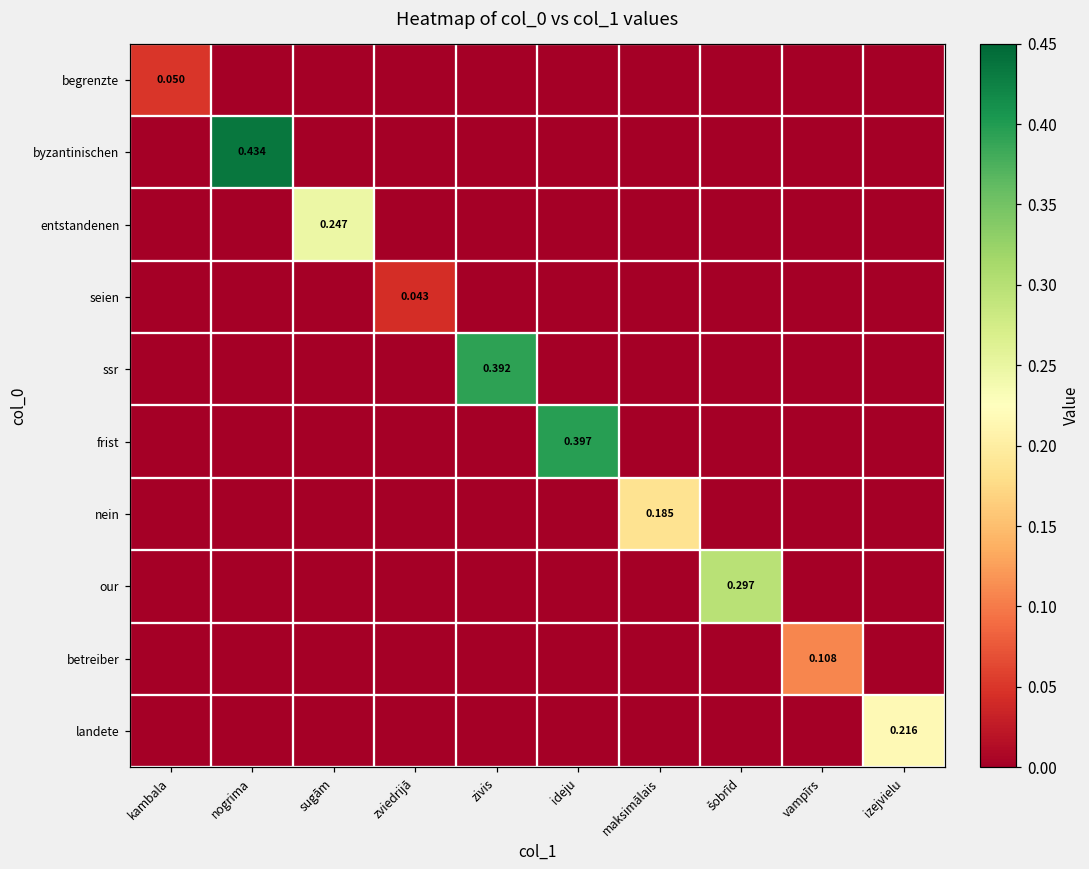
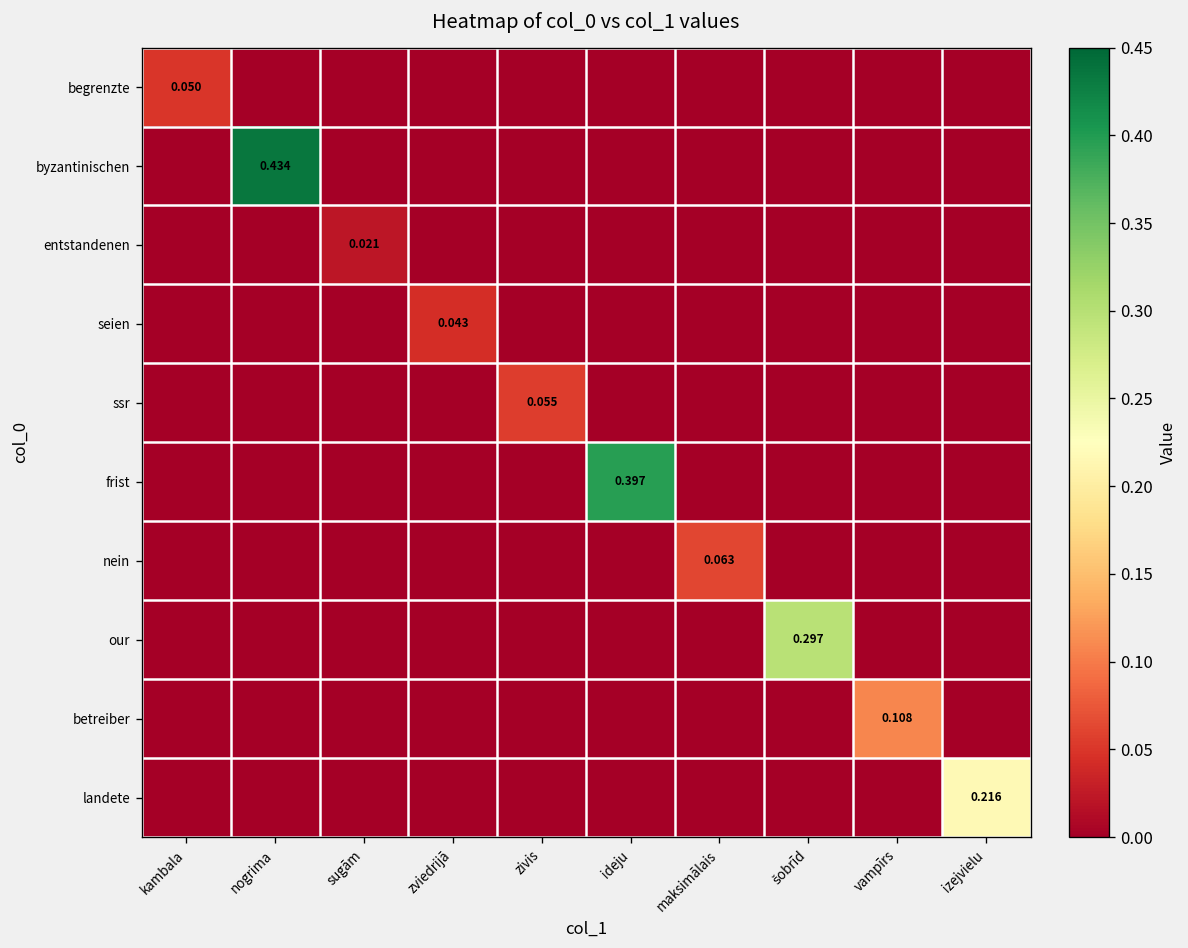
entstandenen, sugām: 0.247 -> 0.021
ssr, zivis: 0.392 -> 0.055
nein, maksimālais: 0.185 -> 0.063
